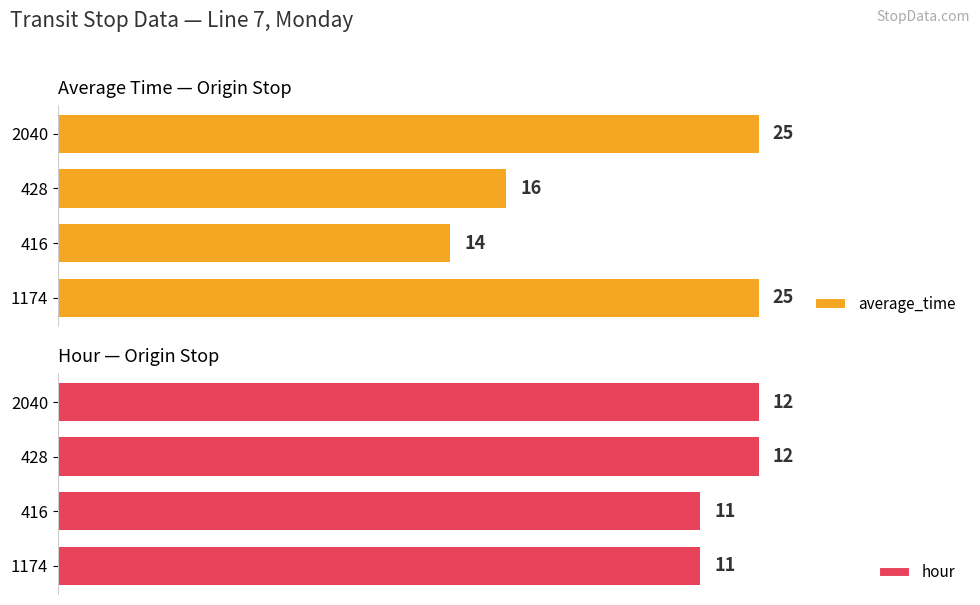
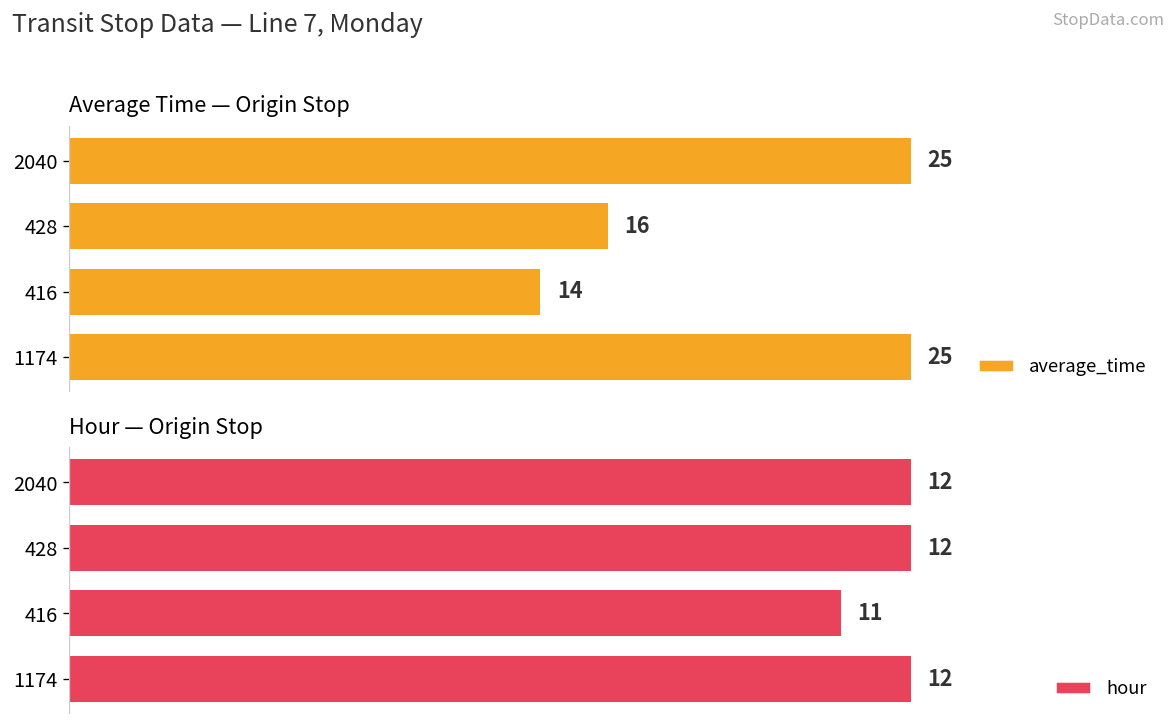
Hour — Origin Stop, 1174: 11 -> 12
